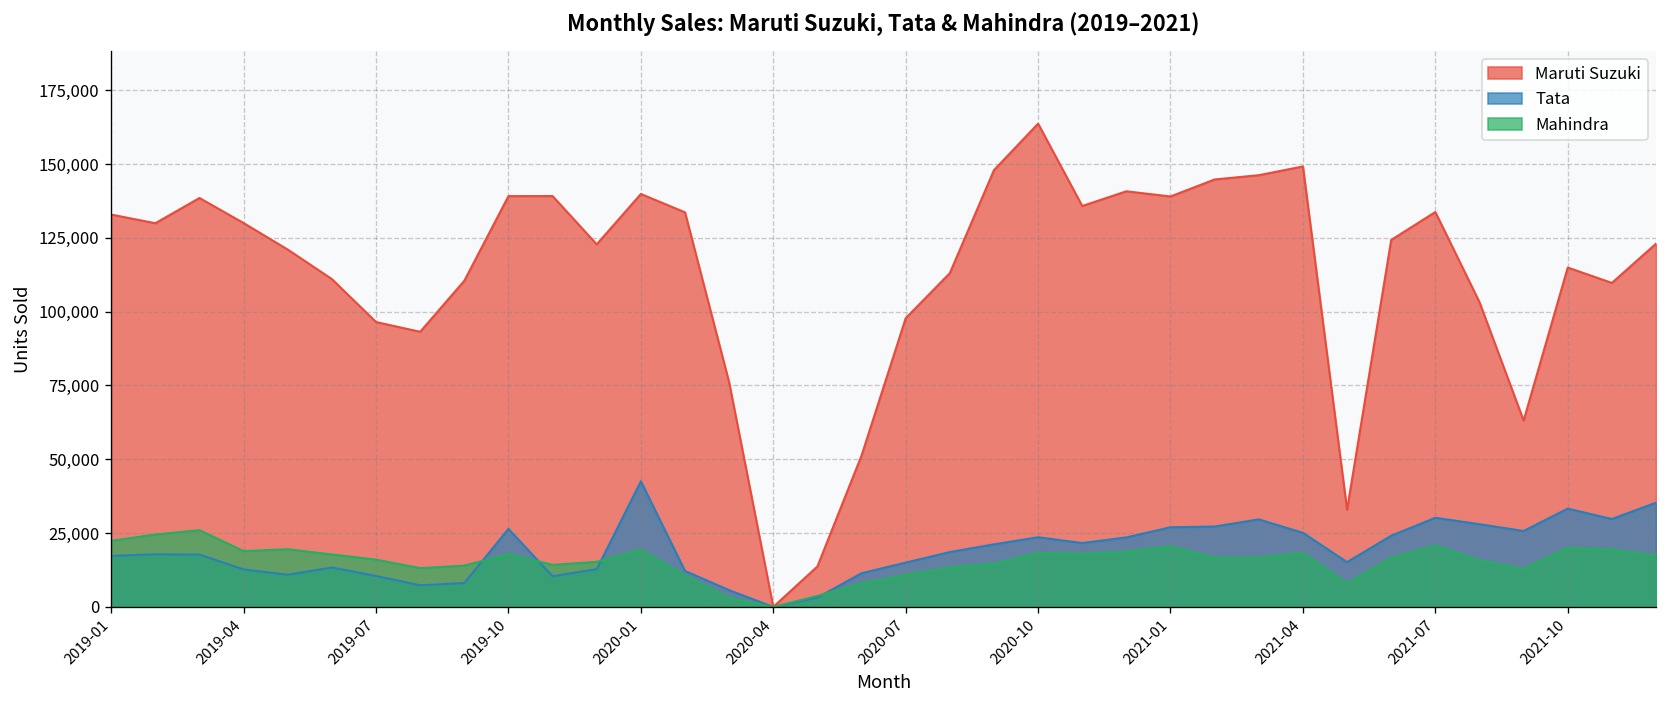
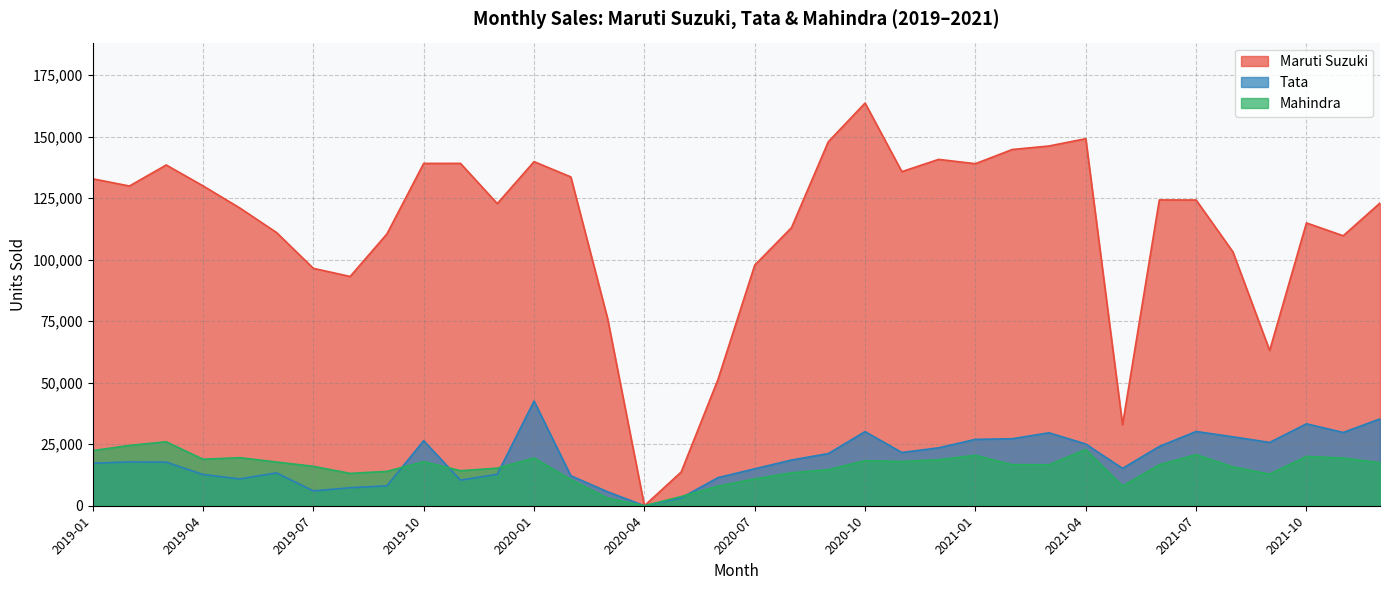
Tata, 2019-07: 10,000 -> 6,000
Tata, 2020-10: 24,000 -> 30,000
Mahindra, 2021-04: 18,000 -> 23,000
Maruti Suzuki, 2021-07: 134,000 -> 124,000
